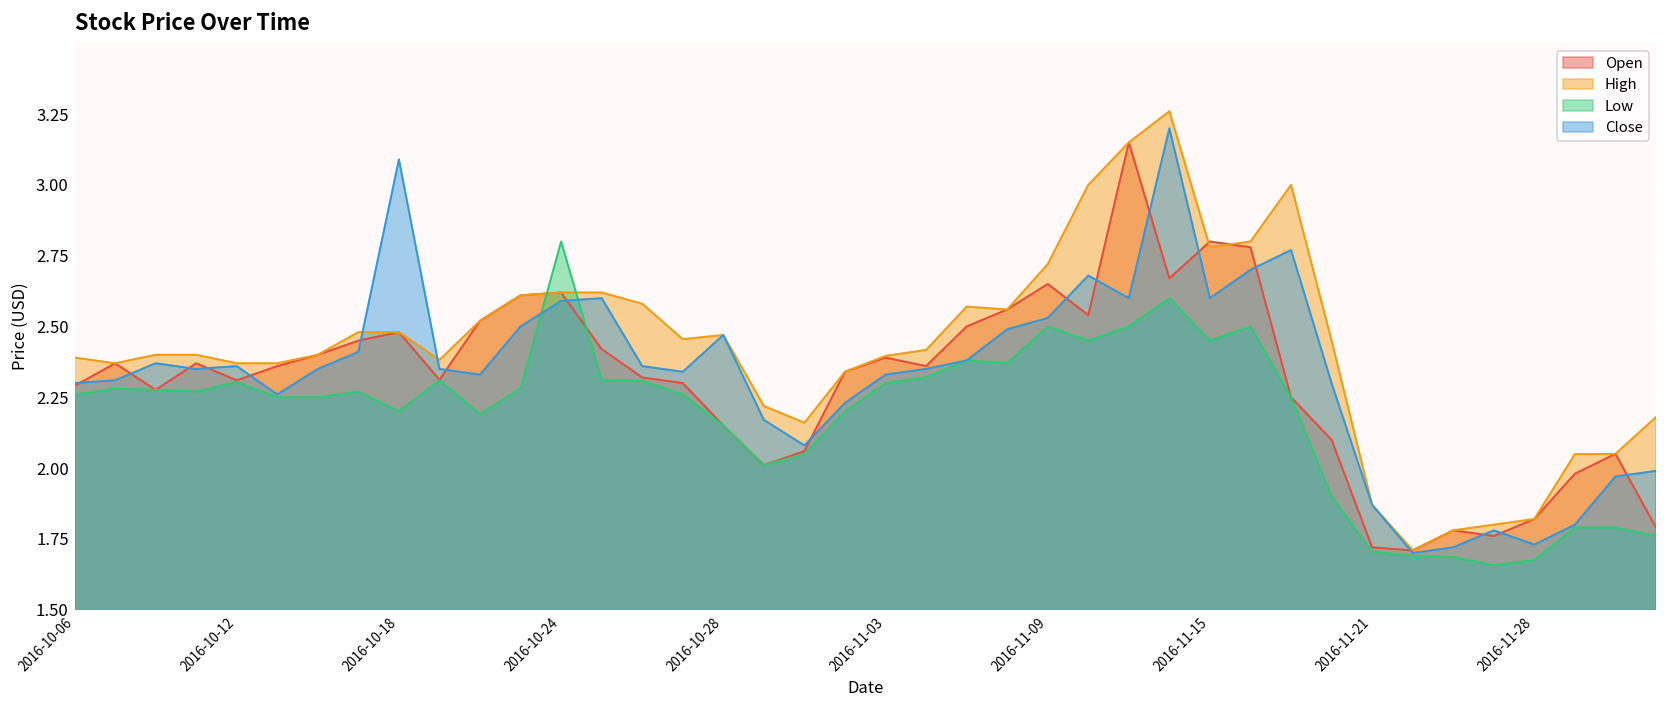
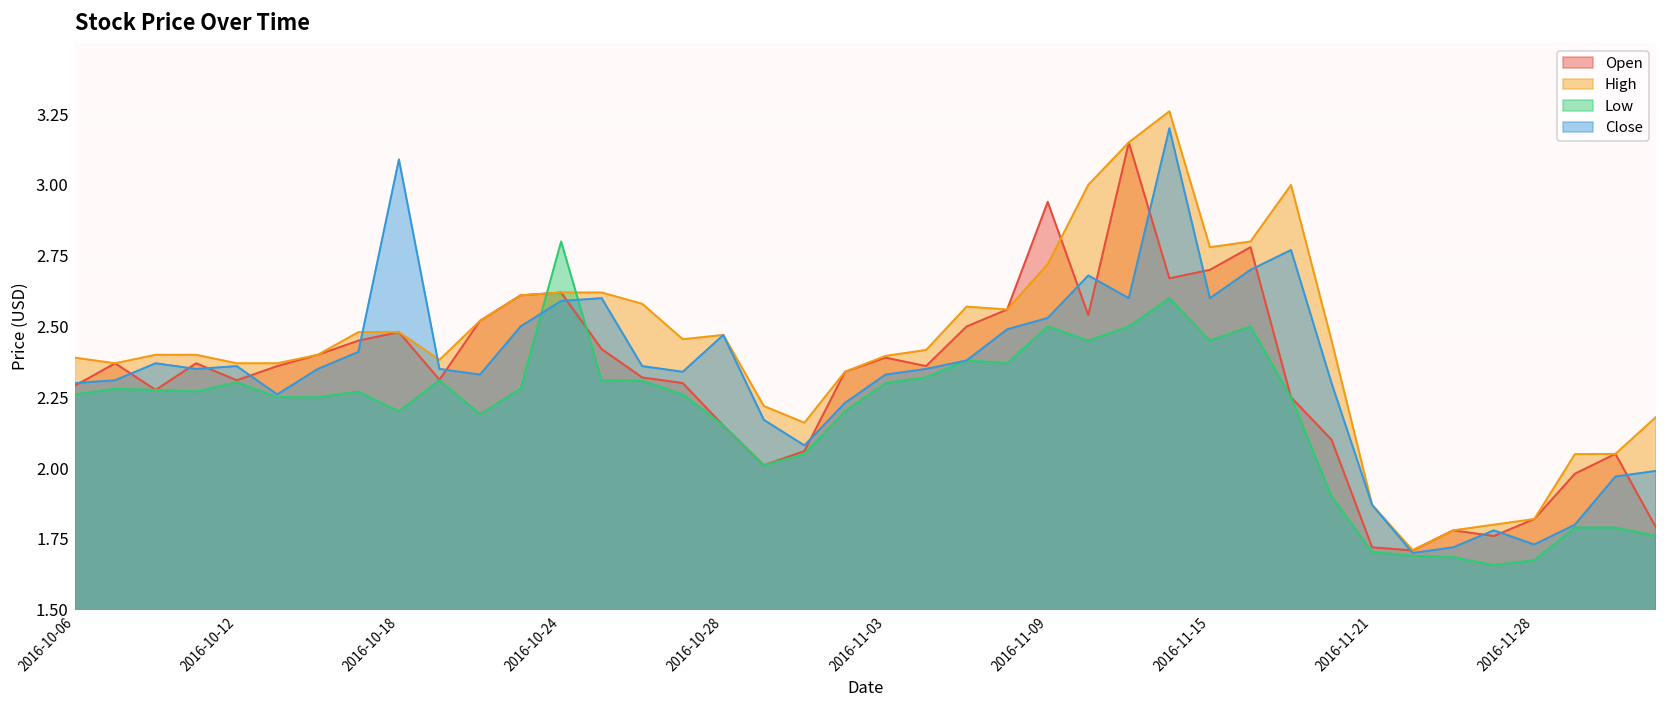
Open, 2016-11-09: 2.65 -> 2.94
Open, 2016-11-15: 2.8 -> 2.7
